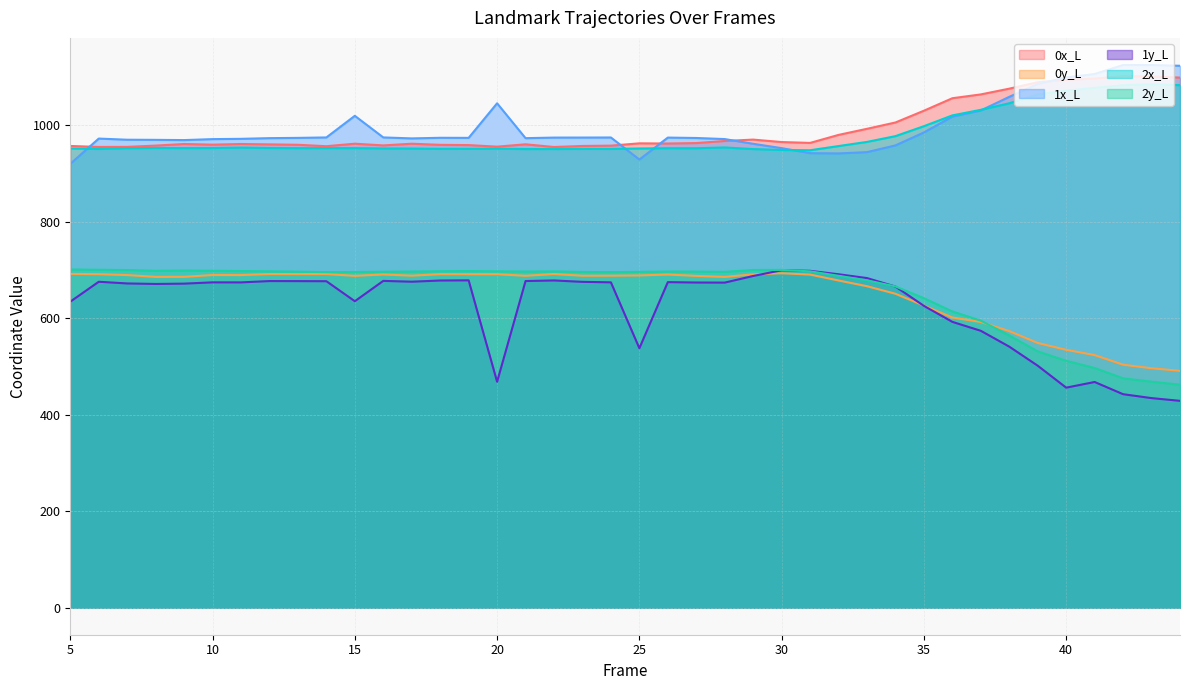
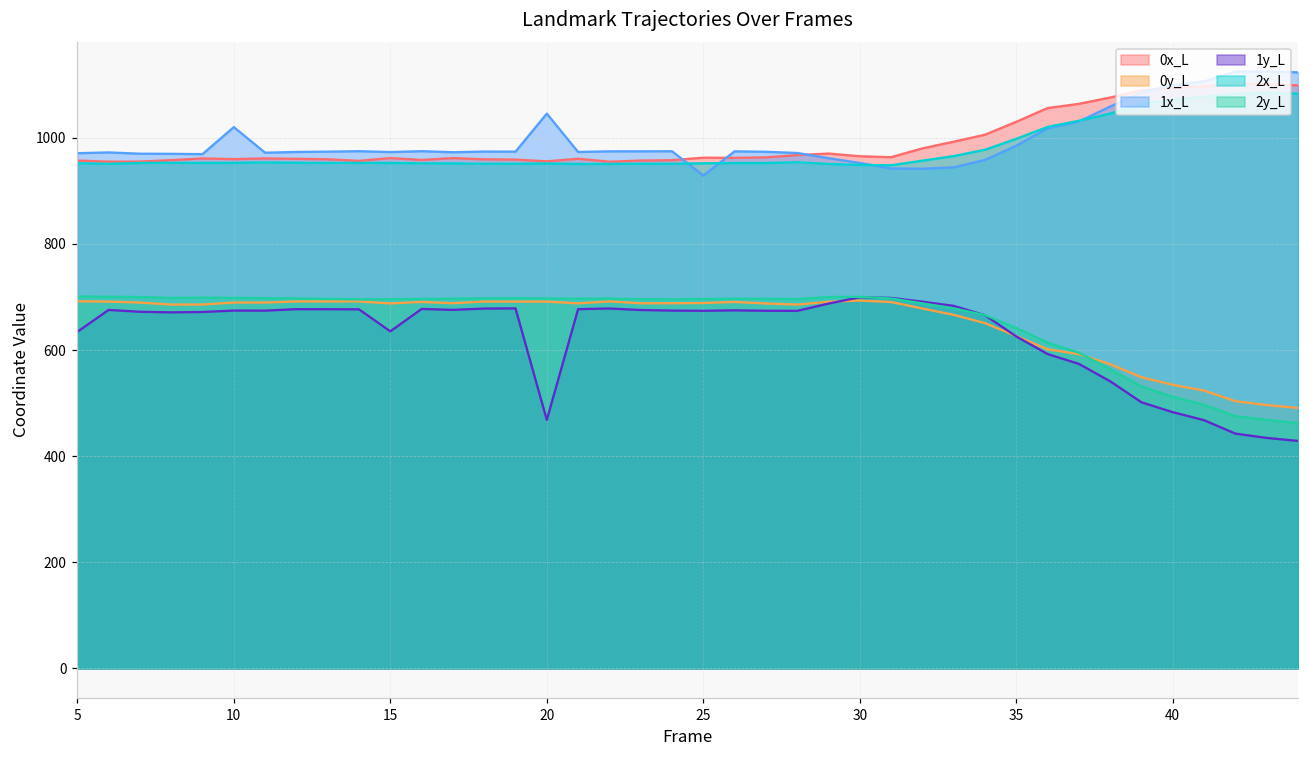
1x_L, 5: 920 -> 970
1x_L, 10: 970 -> 1020
1x_L, 15: 1020 -> 970
1y_L, 25: 540 -> 670
1y_L, 40: 460 -> 480
